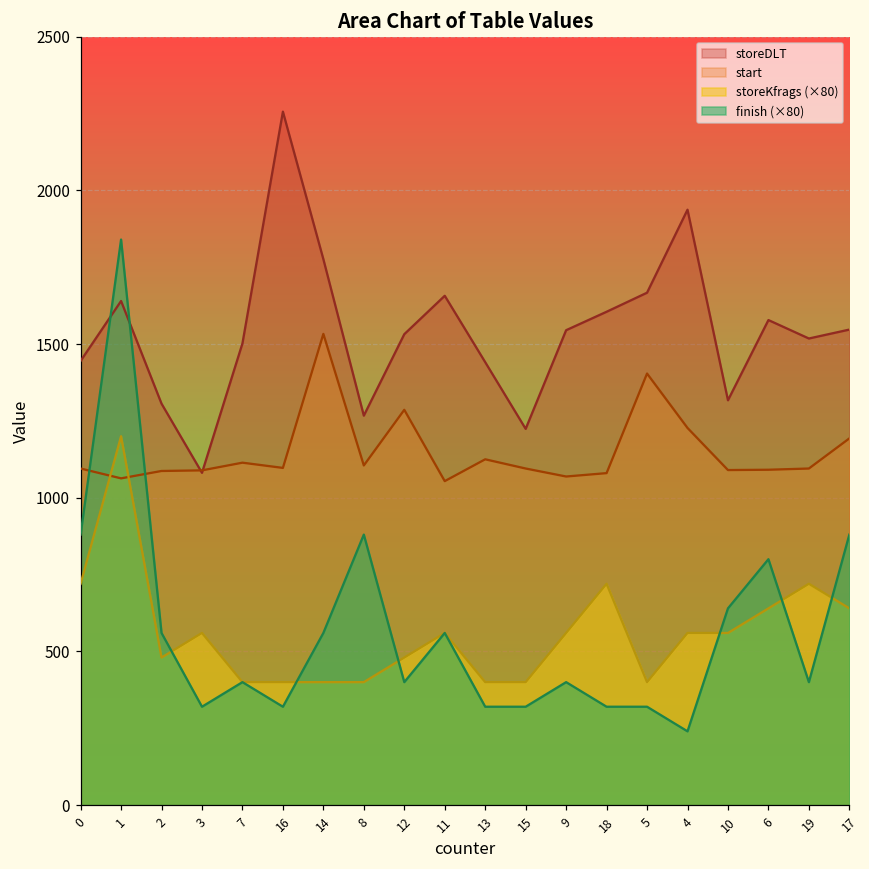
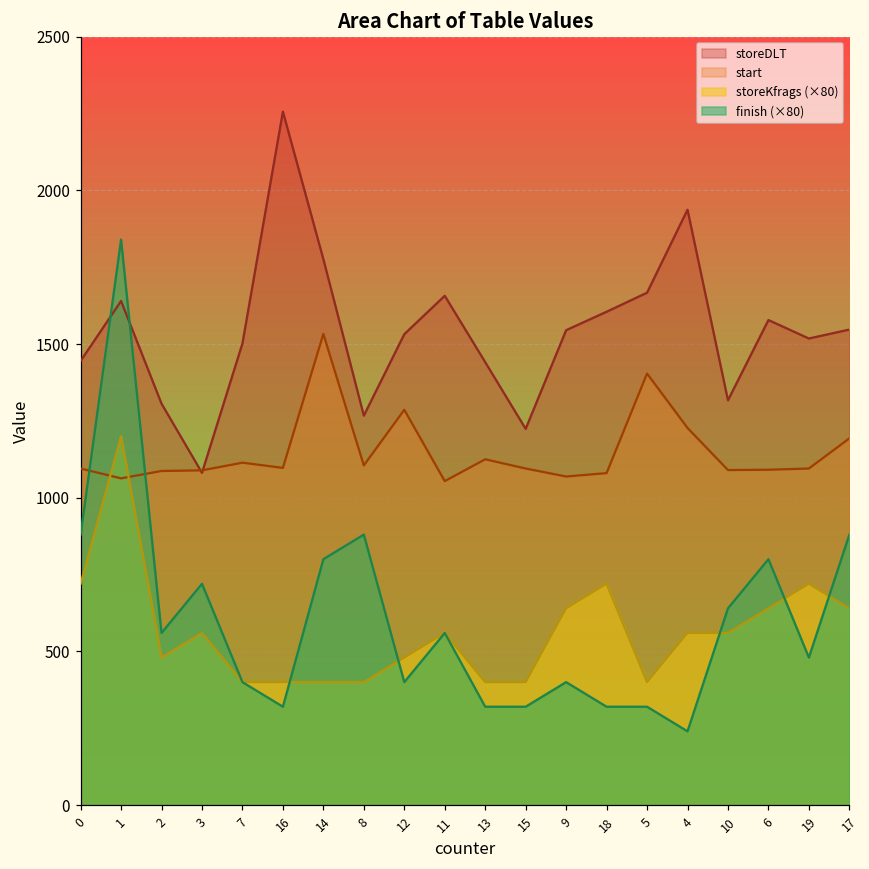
finish (×80), 3: 320 -> 720
finish (×80), 14: 560 -> 800
storeKfrags (×80), 9: 560 -> 640
finish (×80), 19: 400 -> 480
